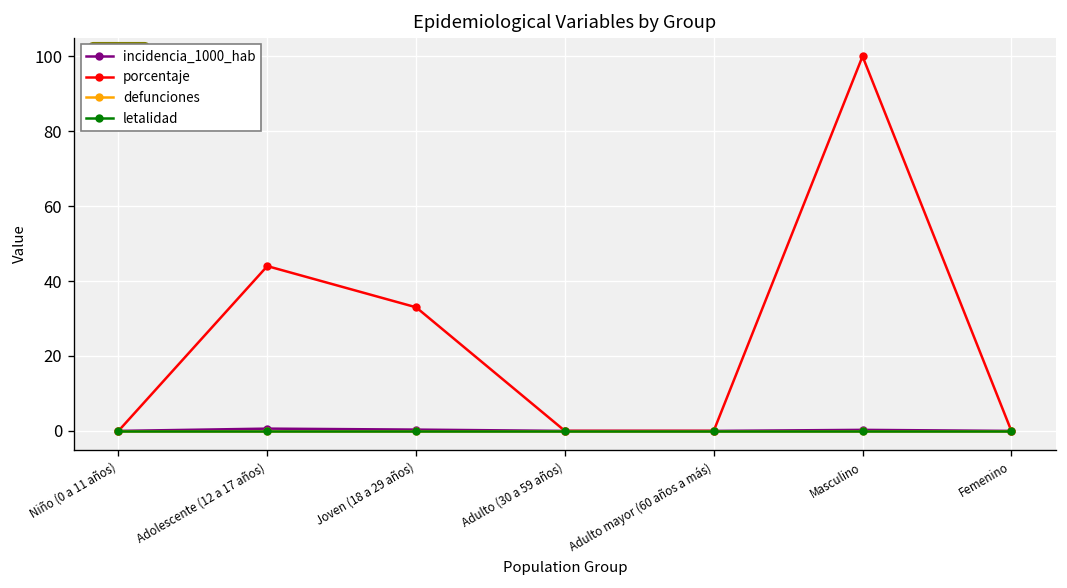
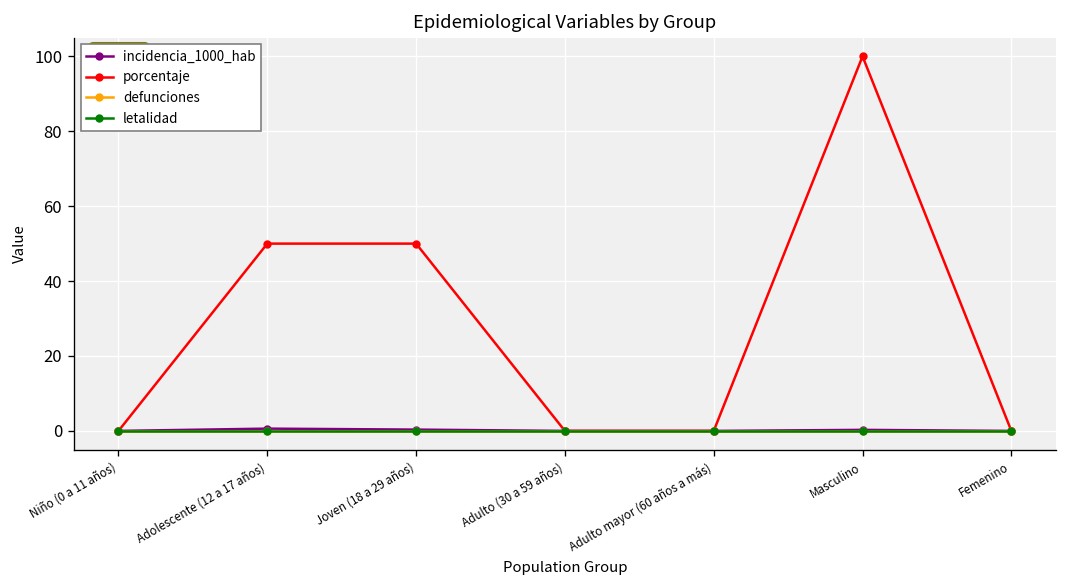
porcentaje, Adolescente (12 a 17 años): 44 -> 50
porcentaje, Joven (18 a 29 años): 33 -> 50
